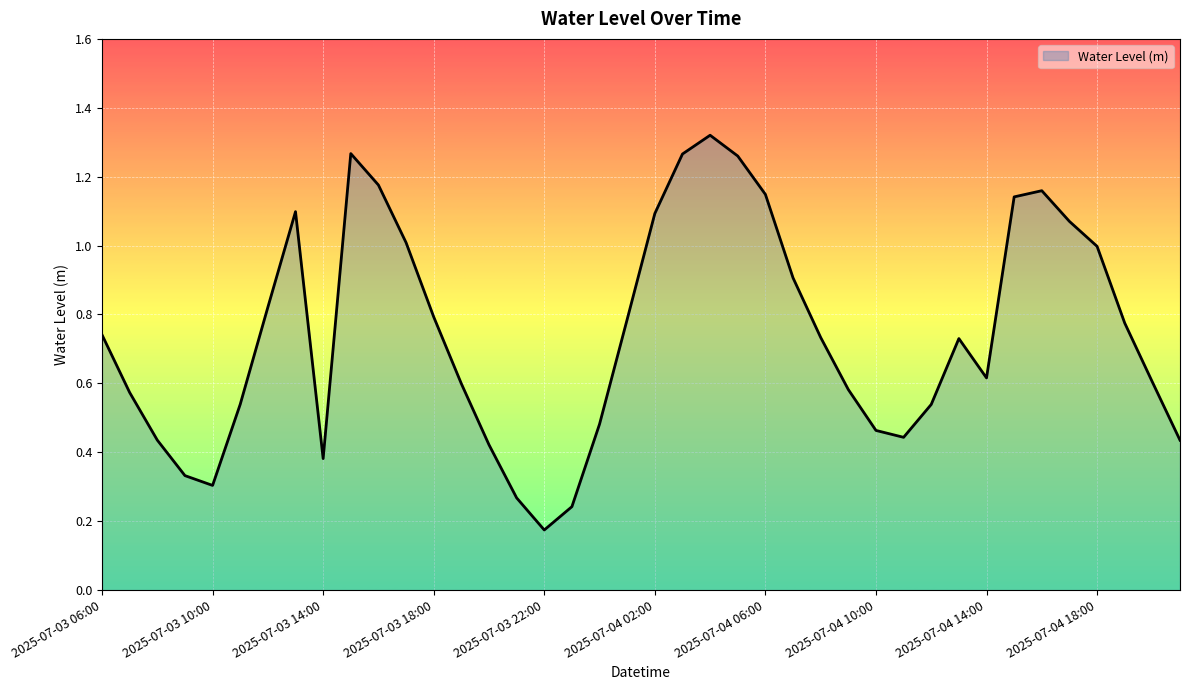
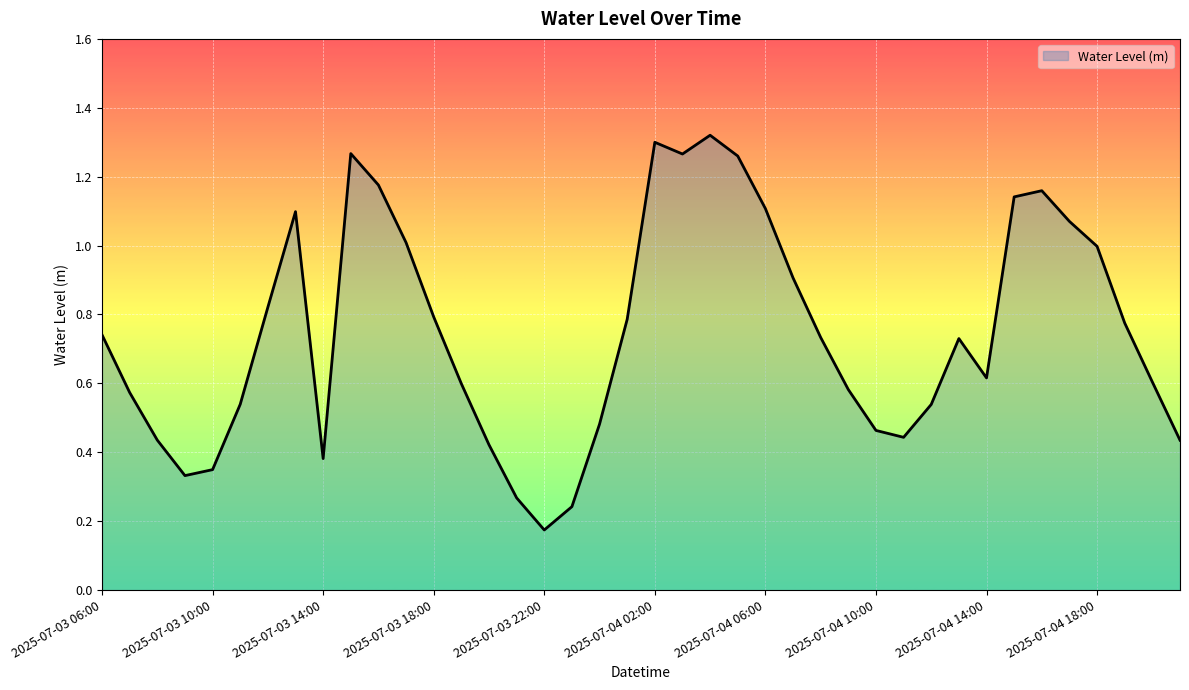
2025-07-03 10:00: 0.30 -> 0.35
2025-07-04 02:00: 1.09 -> 1.30
2025-07-04 06:00: 1.15 -> 1.11
